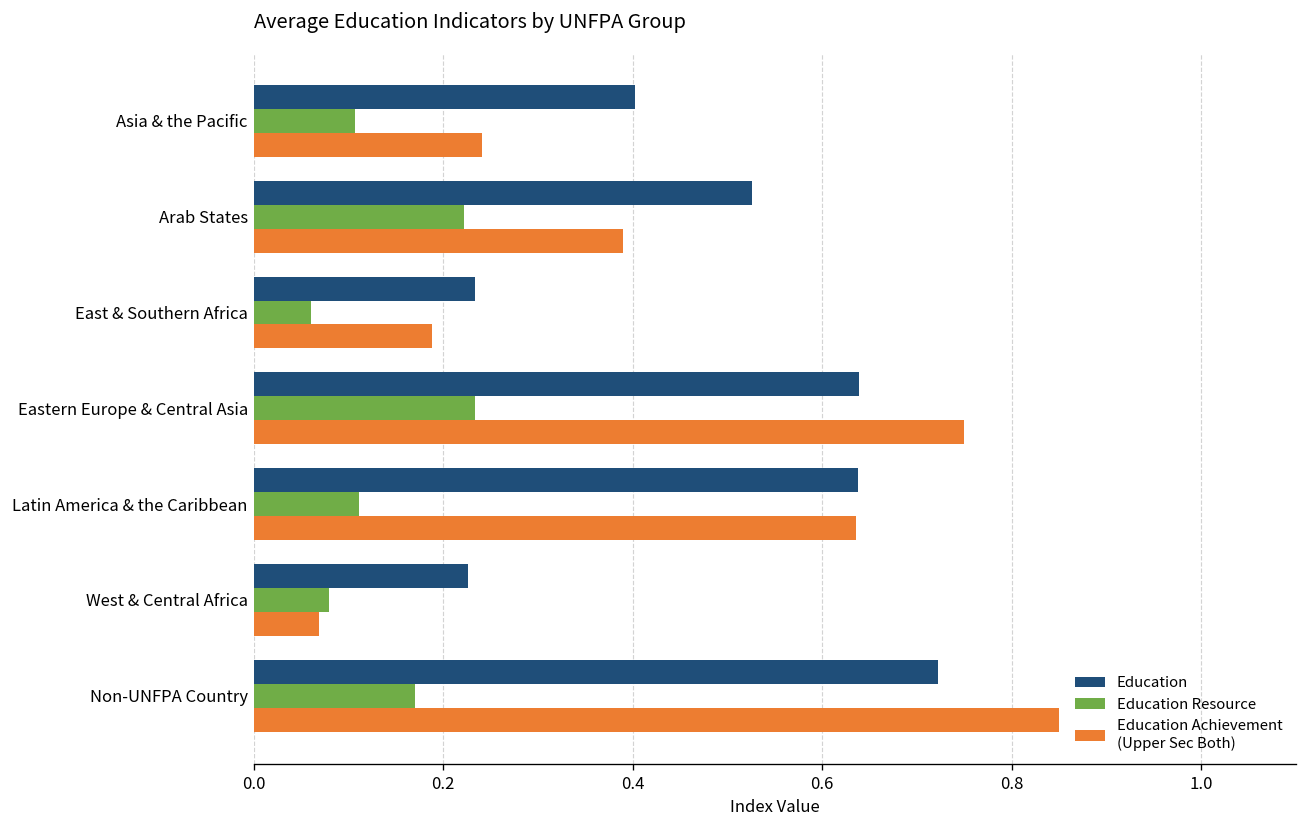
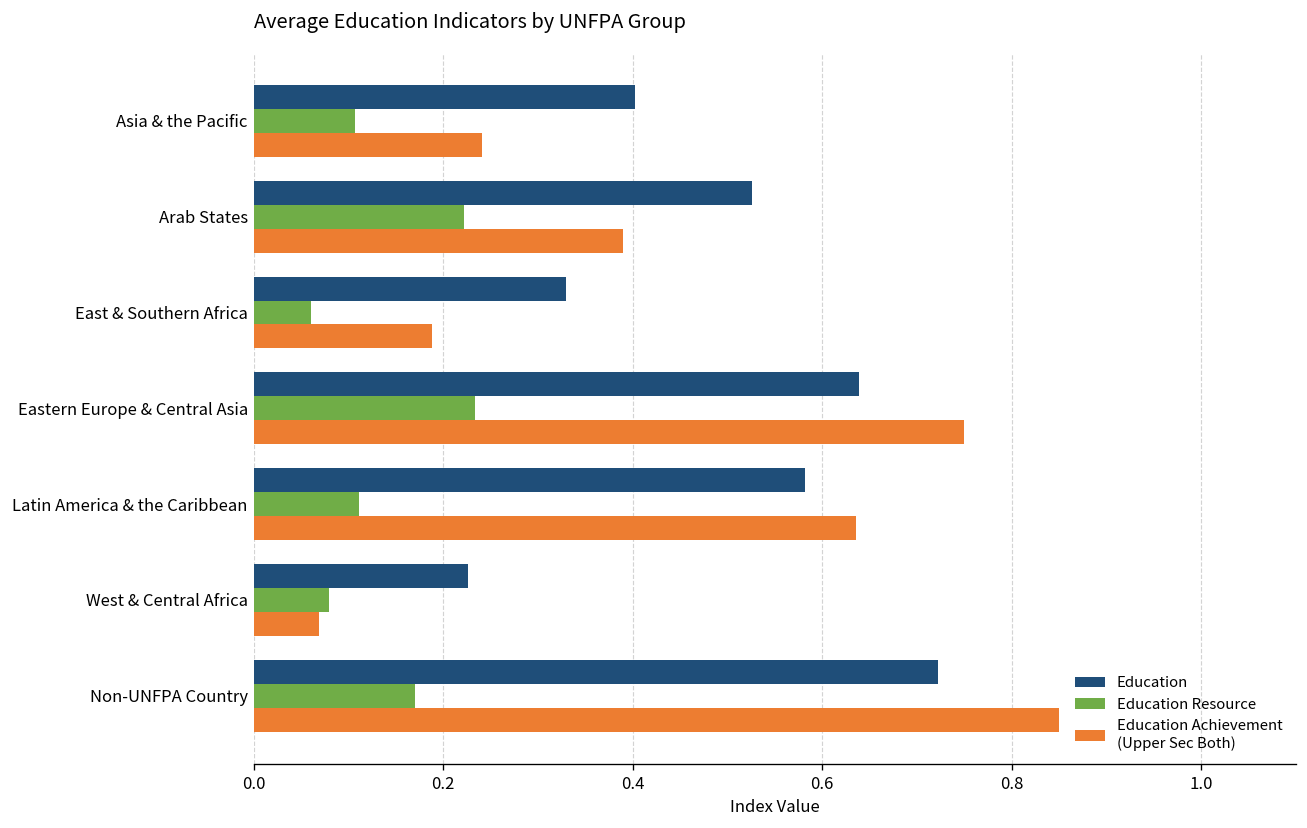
Education, East & Southern Africa: 0.23 -> 0.33
Education, Latin America & the Caribbean: 0.64 -> 0.58
